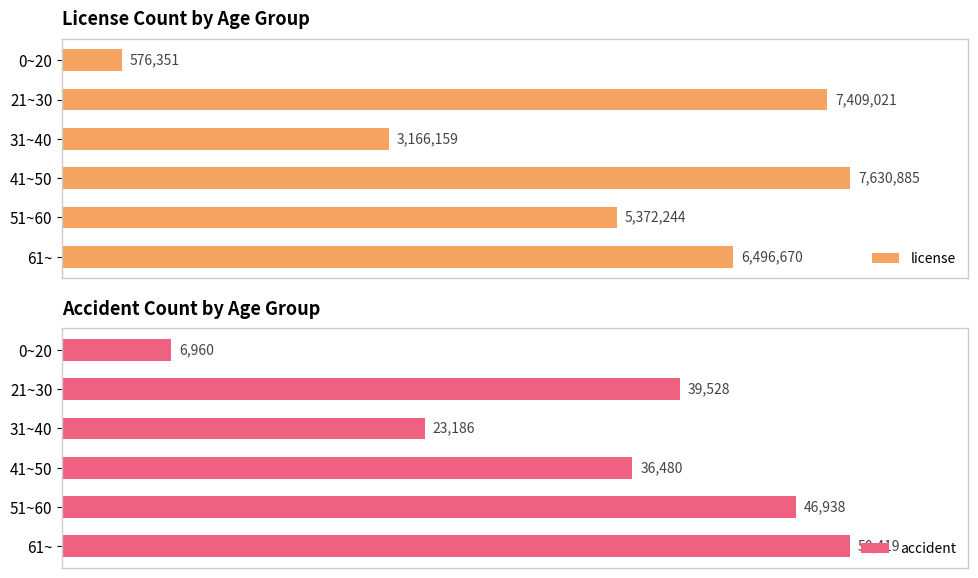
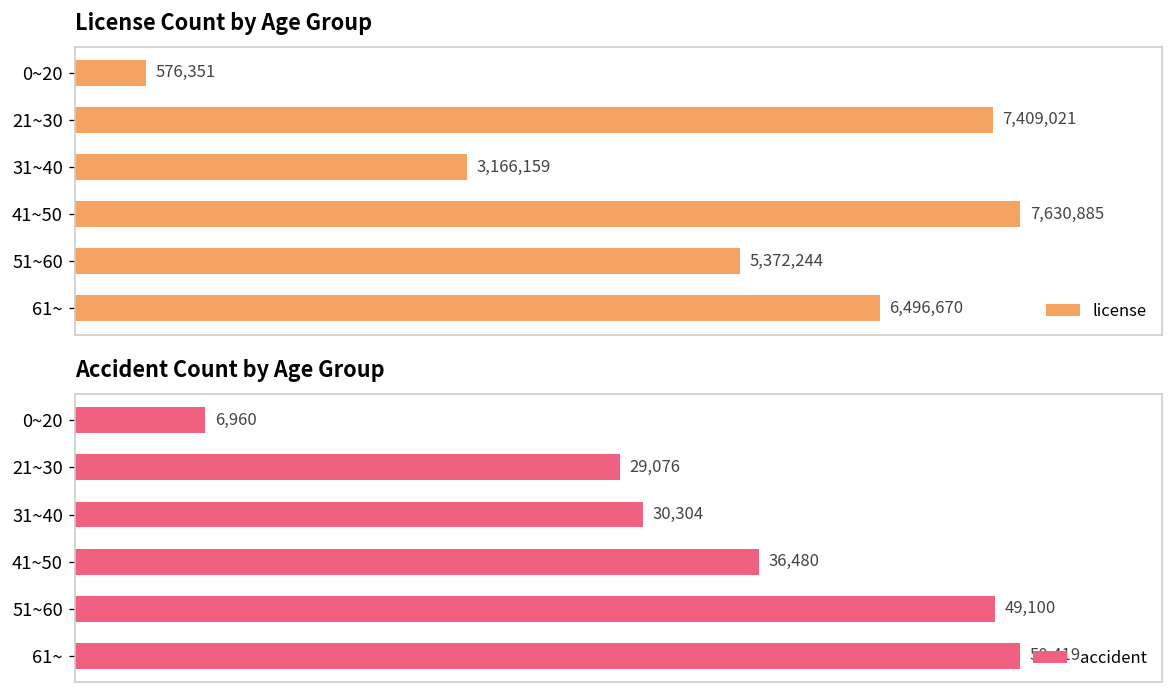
Accident Count by Age Group, 21~30: 39,528 -> 29,076
Accident Count by Age Group, 31~40: 23,186 -> 30,304
Accident Count by Age Group, 51~60: 46,938 -> 49,100
